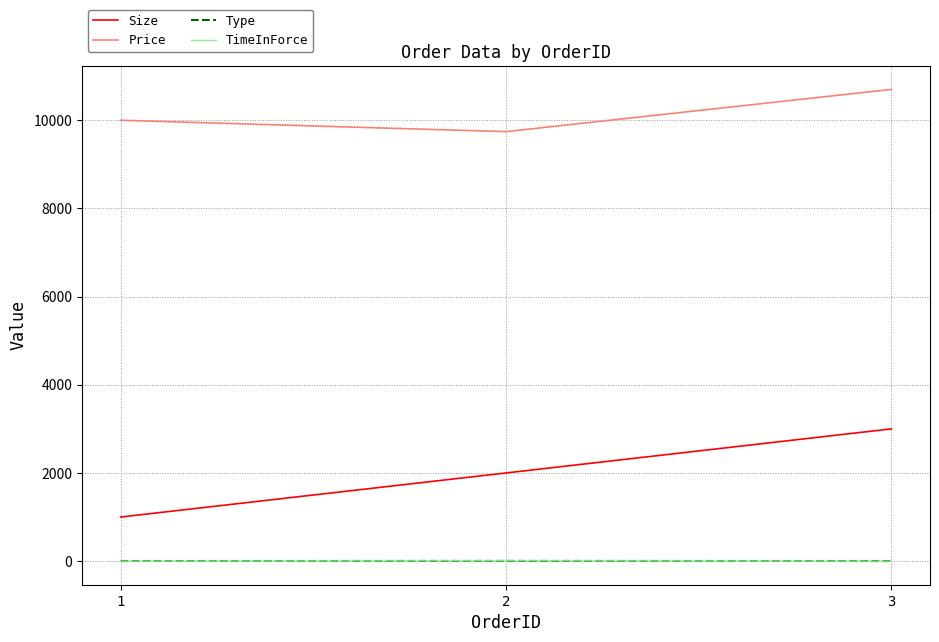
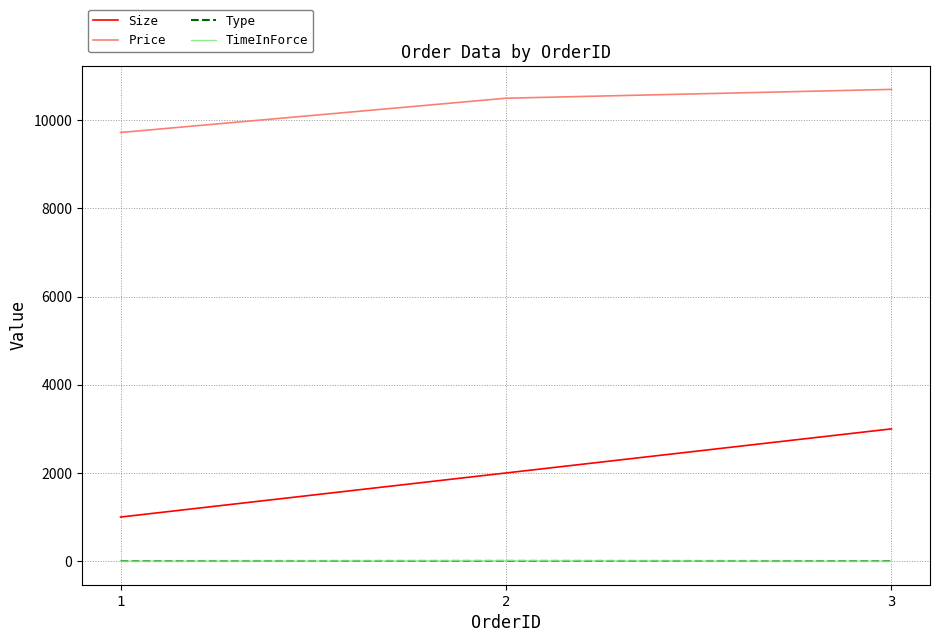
Price, 1: 10000 -> 9700
Price, 2: 9700 -> 10500
